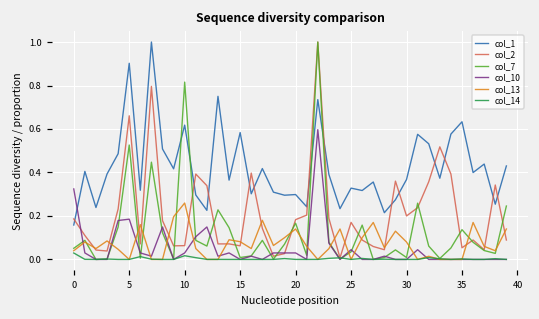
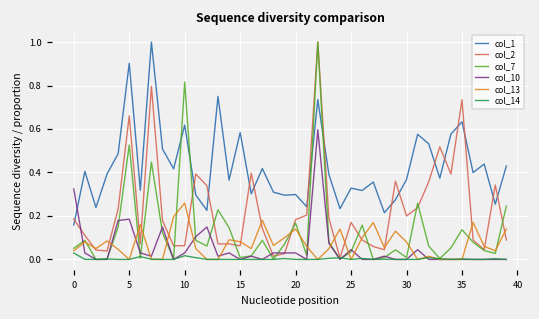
col_2, 35: 0.05 -> 0.73
